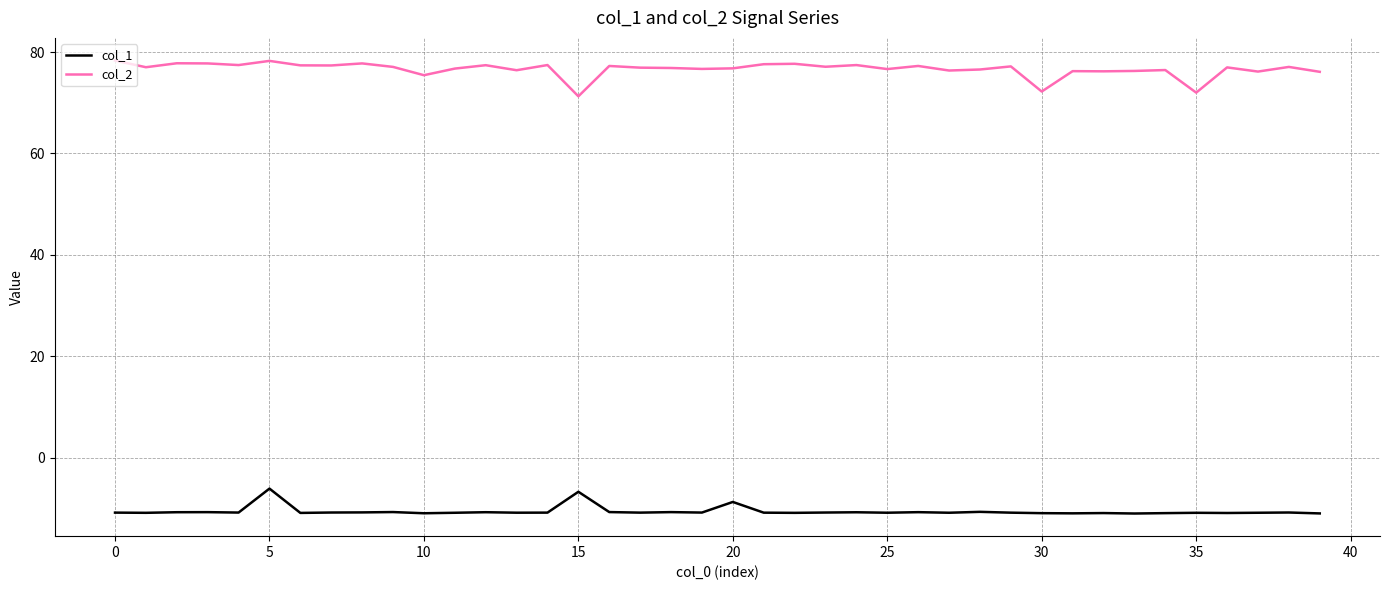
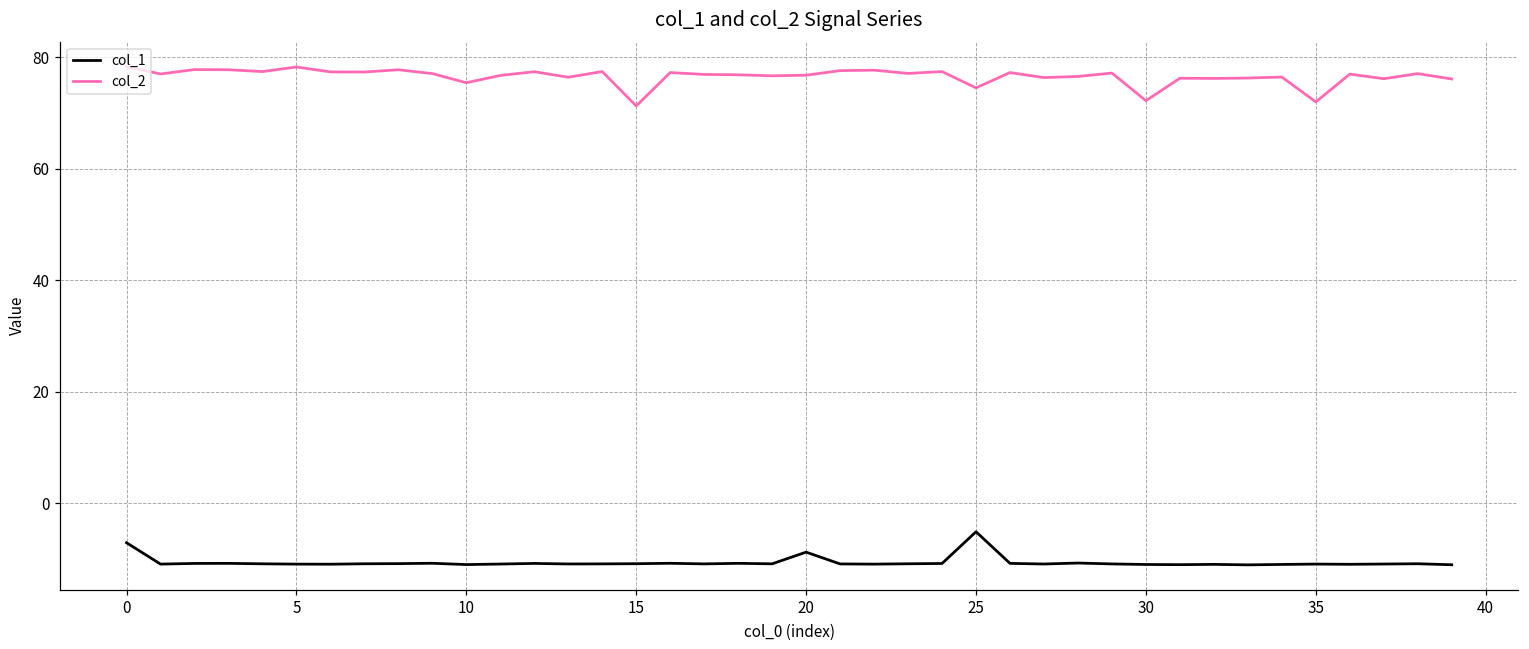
col_1, 0: -11 -> -7
col_1, 5: -6 -> -11
col_1, 15: -7 -> -11
col_1, 25: -11 -> -5
col_2, 25: 77 -> 75
